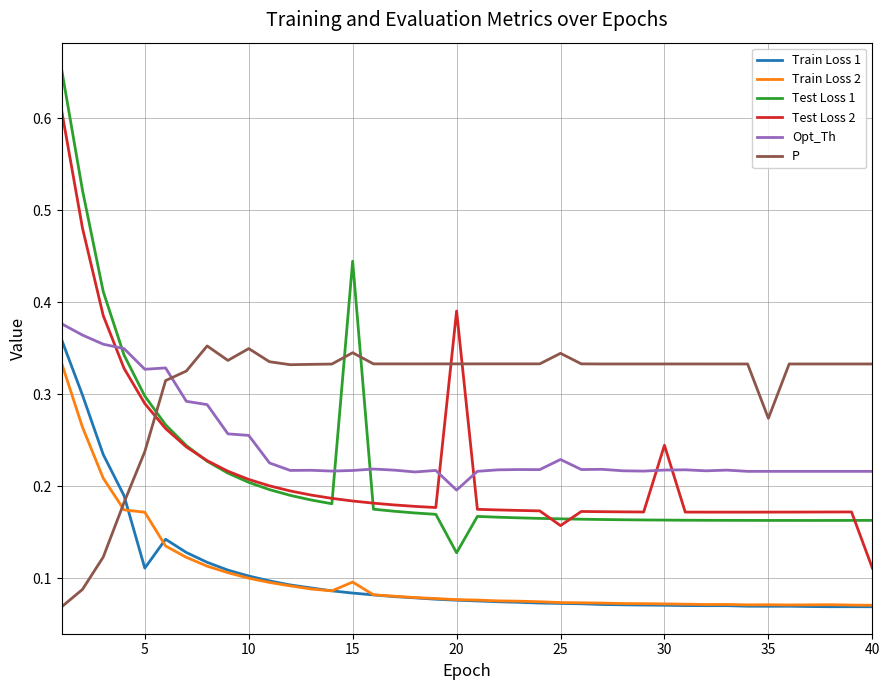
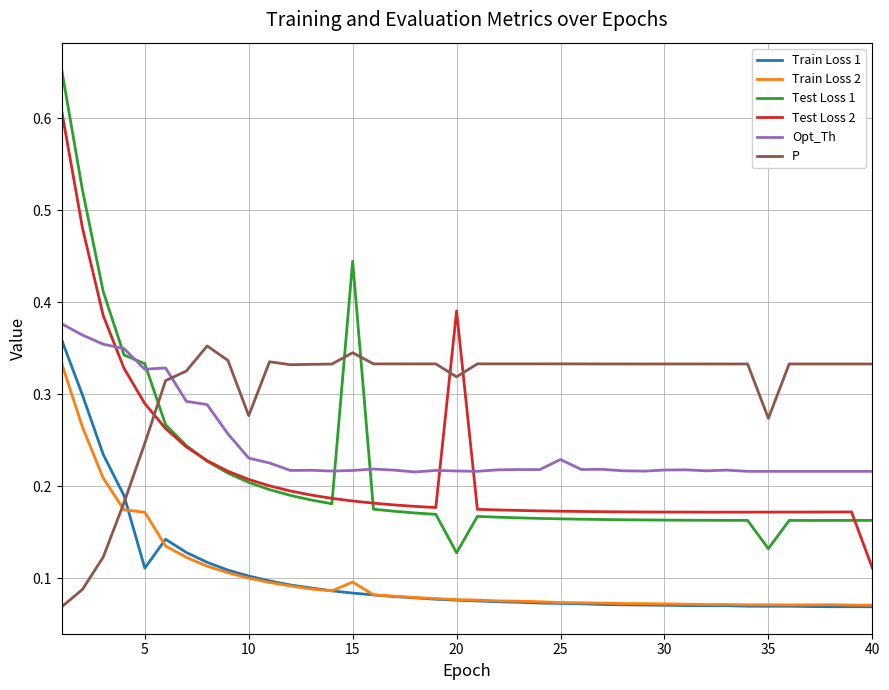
Test Loss 1, 5: 0.30 -> 0.33
P, 5: 0.24 -> 0.25
Opt_Th, 10: 0.26 -> 0.23
P, 10: 0.35 -> 0.28
Opt_Th, 20: 0.20 -> 0.22
P, 20: 0.33 -> 0.32
Test Loss 2, 25: 0.16 -> 0.17
P, 25: 0.34 -> 0.33
Test Loss 2, 30: 0.24 -> 0.17
Test Loss 1, 35: 0.16 -> 0.13
